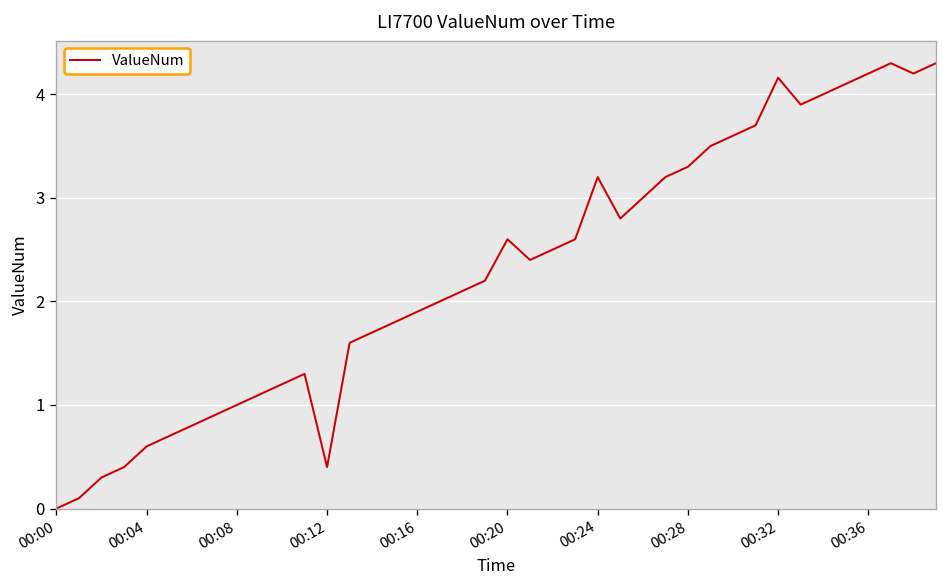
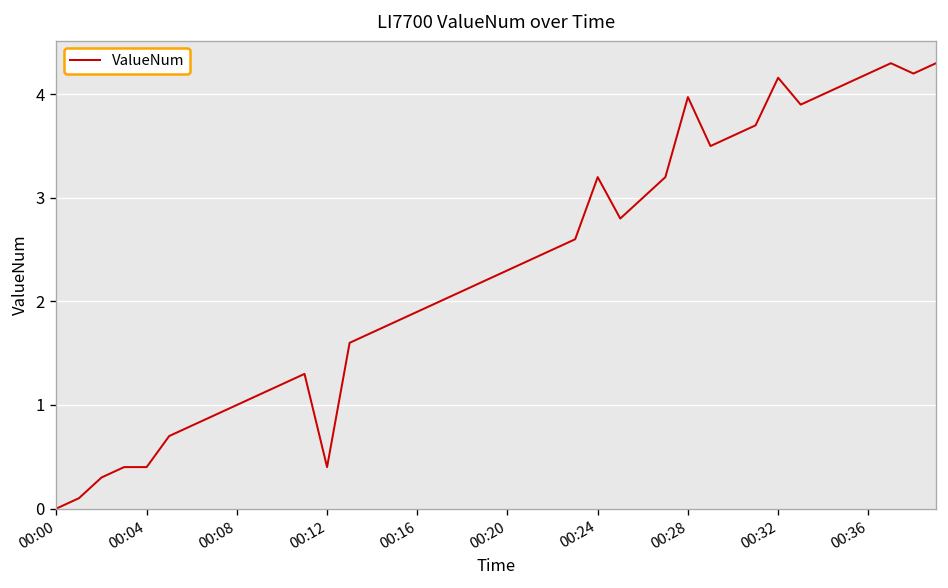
00:04: 0.6 -> 0.4
00:20: 2.6 -> 2.3
00:28: 3.3 -> 4.0
